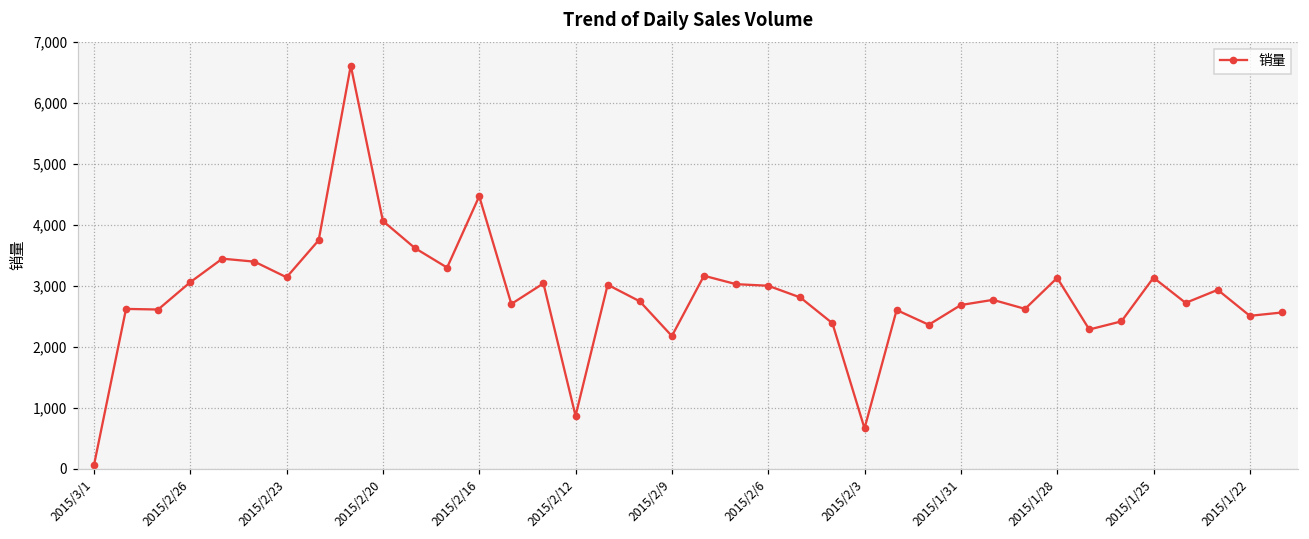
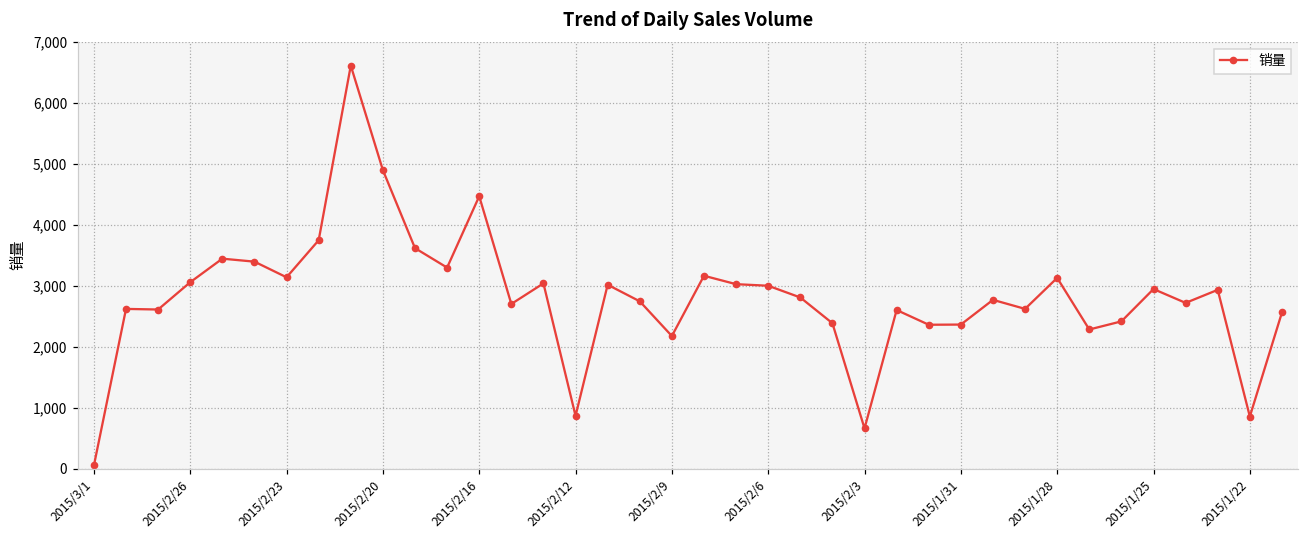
2015/2/20: 4,100 -> 4,900
2015/1/31: 2,700 -> 2,400
2015/1/25: 3,100 -> 2,900
2015/1/22: 2,500 -> 900
